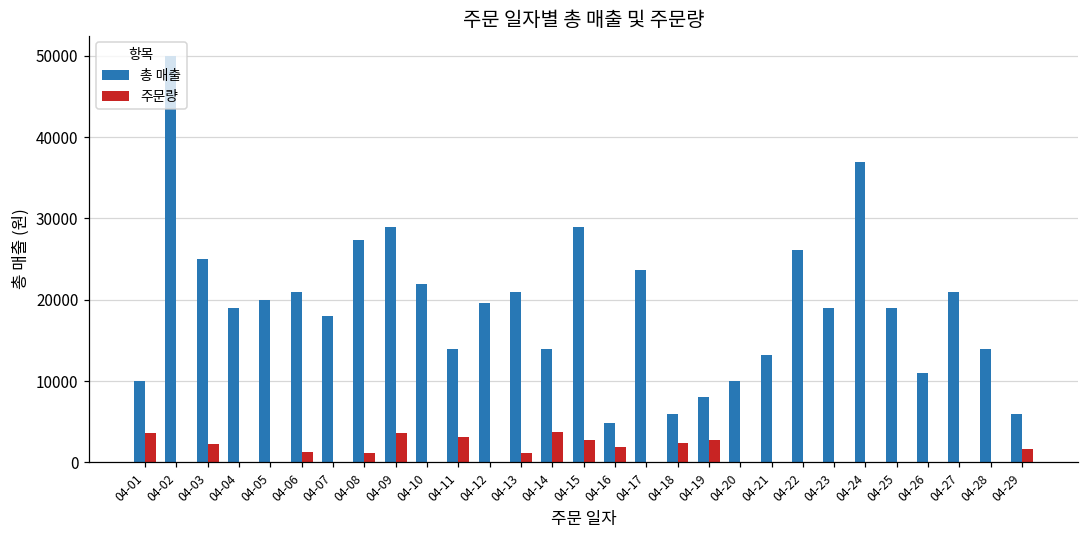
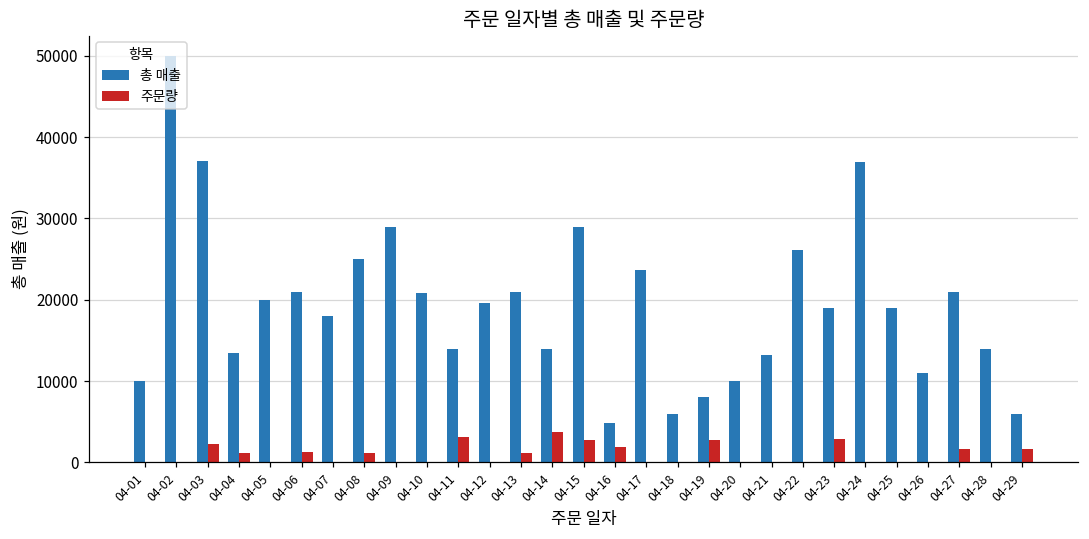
주문량, 04-01: 4000 -> 0
총 매출, 04-03: 25000 -> 37000
총 매출, 04-04: 19000 -> 13000
주문량, 04-04: 0 -> 1000
총 매출, 04-08: 27000 -> 25000
주문량, 04-09: 4000 -> 0
총 매출, 04-10: 22000 -> 21000
주문량, 04-18: 2000 -> 0
주문량, 04-23: 0 -> 3000
주문량, 04-27: 0 -> 2000
